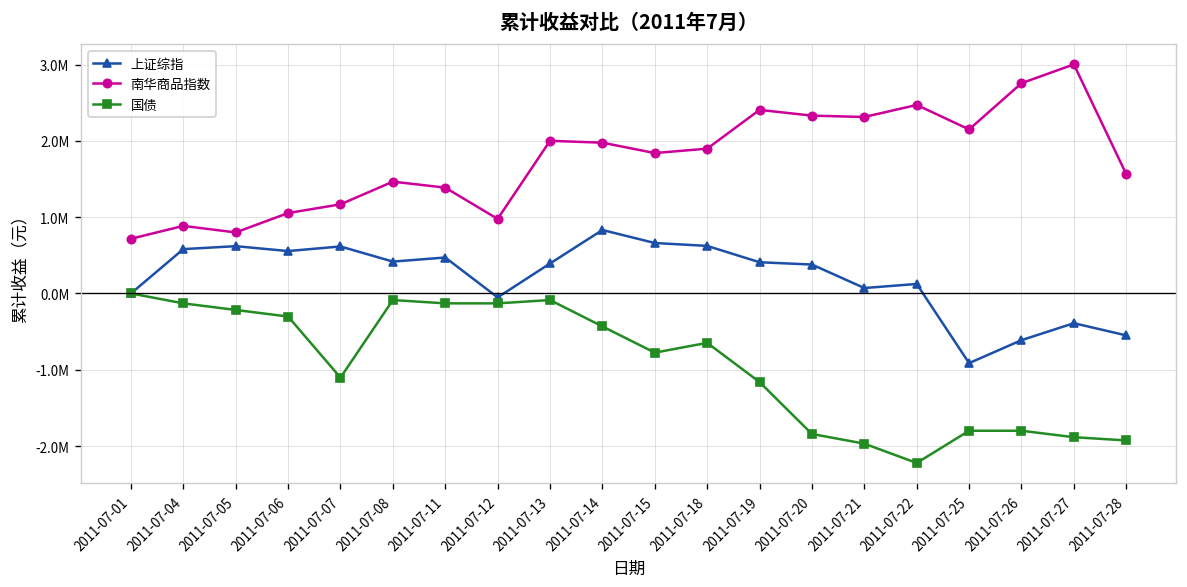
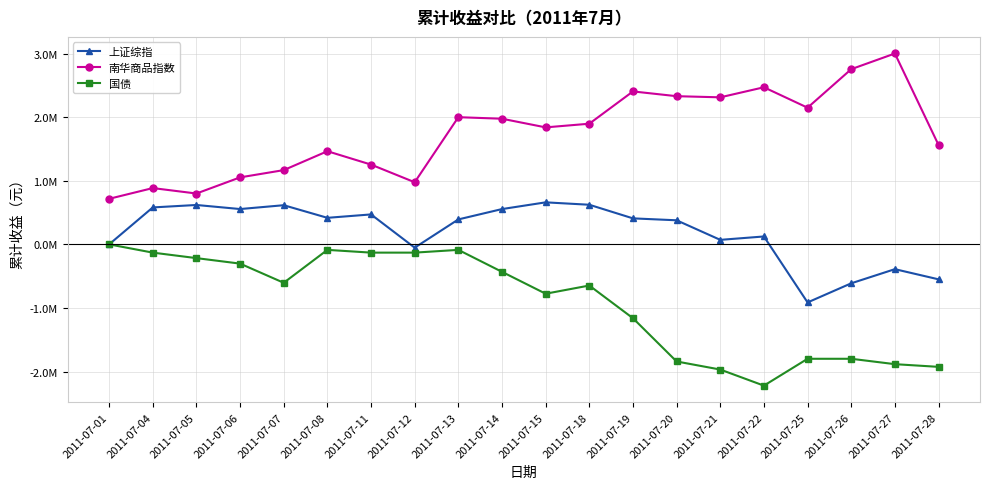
国债, 2011-07-07: -1100000 -> -600000
南华商品指数, 2011-07-11: 1400000 -> 1300000
上证综指, 2011-07-14: 800000 -> 600000
